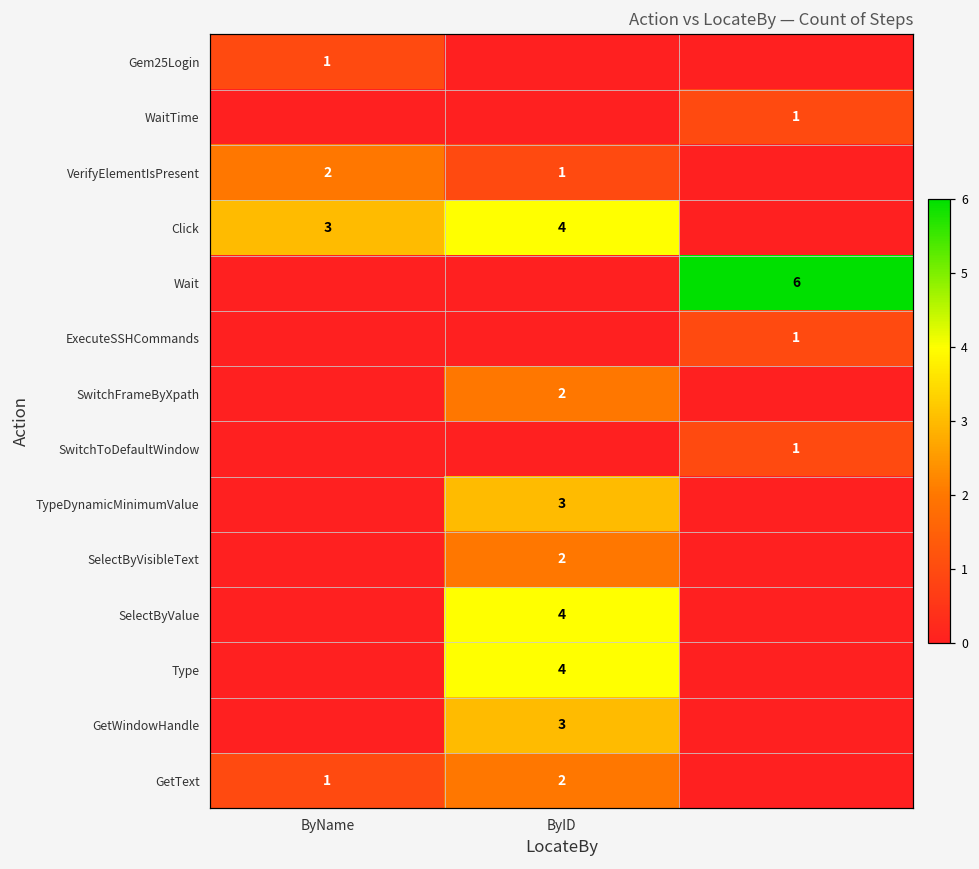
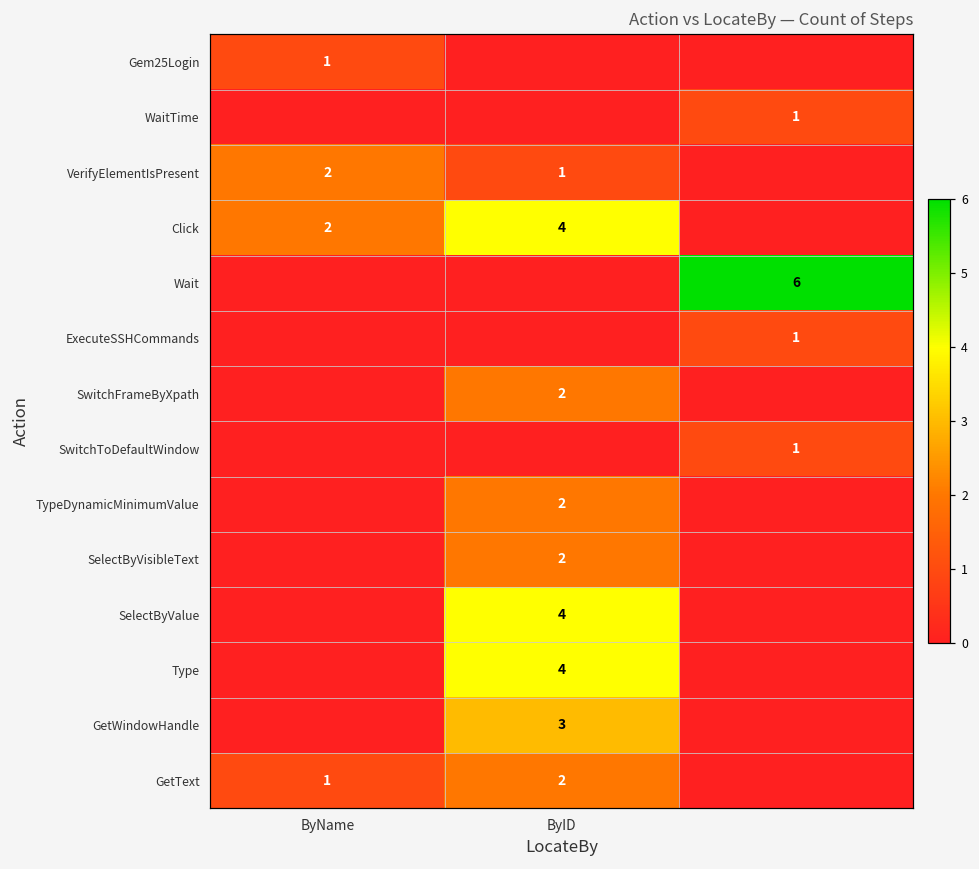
Click, ByName: 3 -> 2
TypeDynamicMinimumValue, ByID: 3 -> 2
